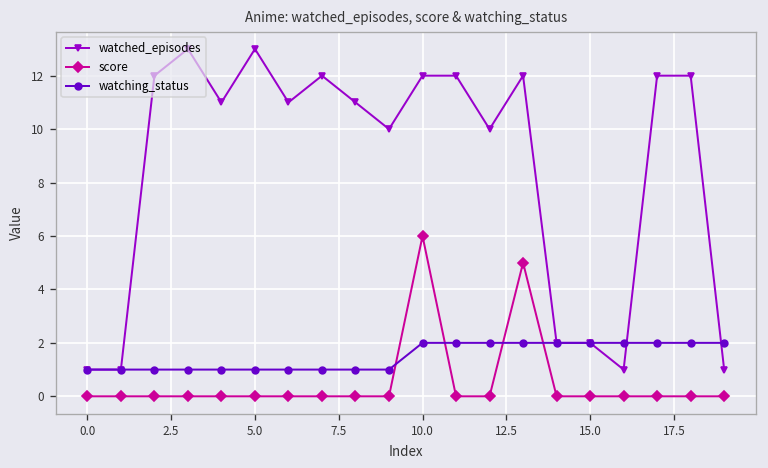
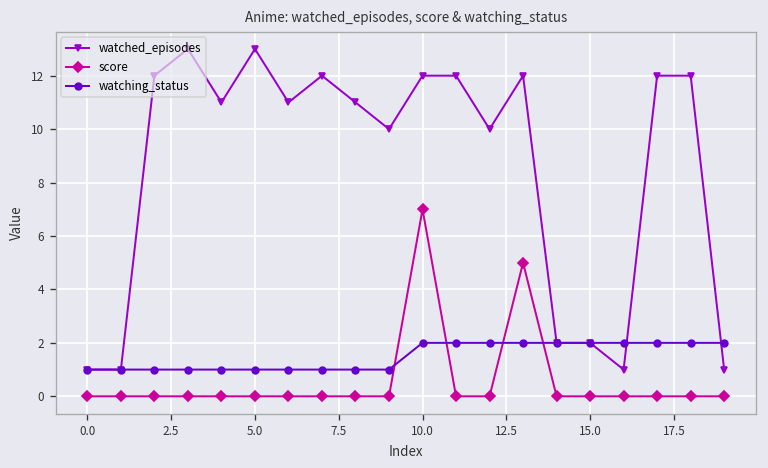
score, 10.0: 6 -> 7
